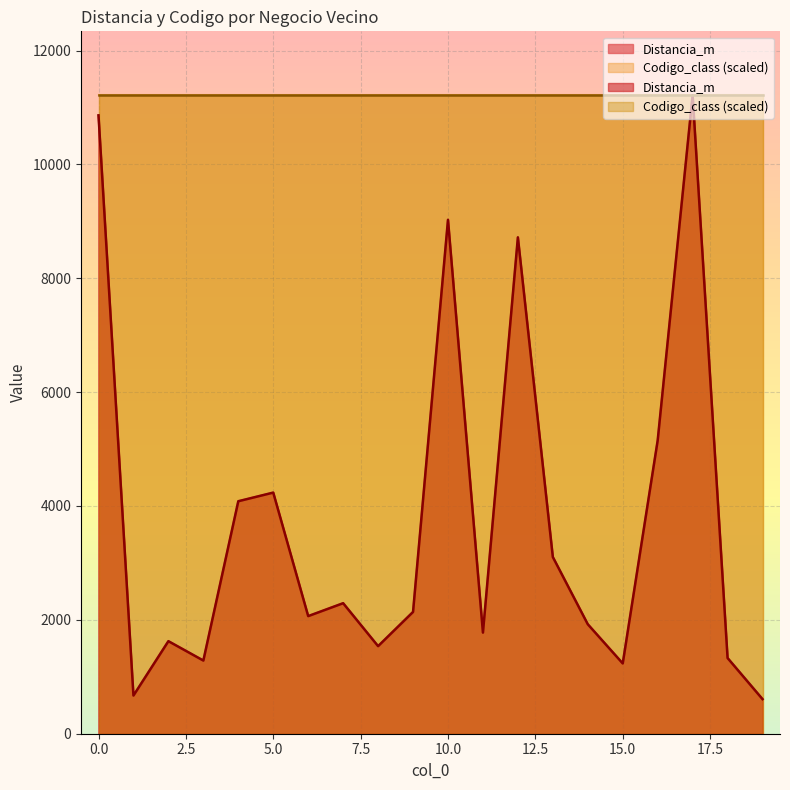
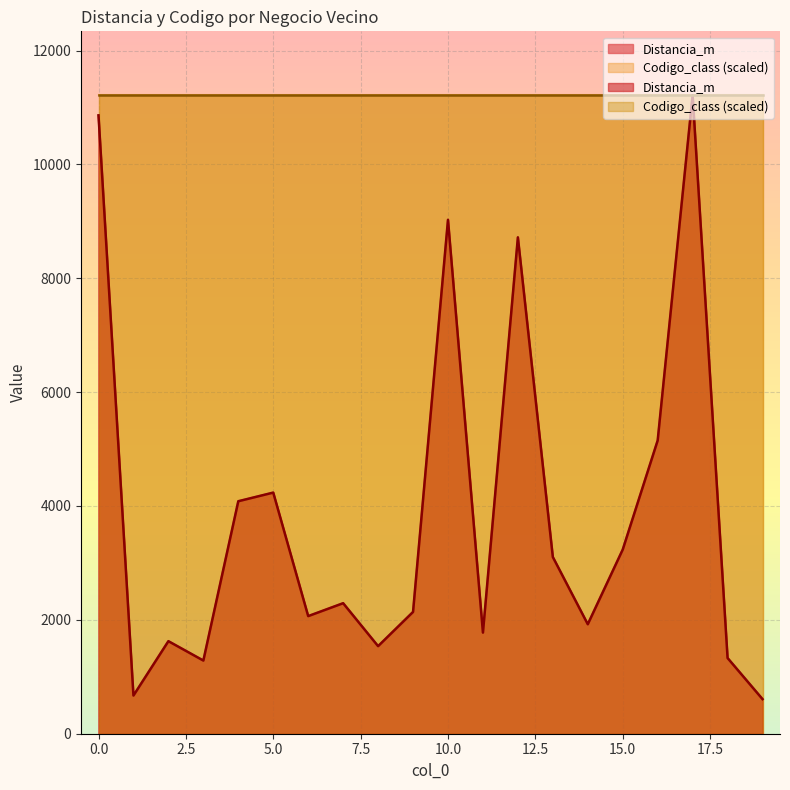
Distancia_m, 15.0: 1200 -> 3200
